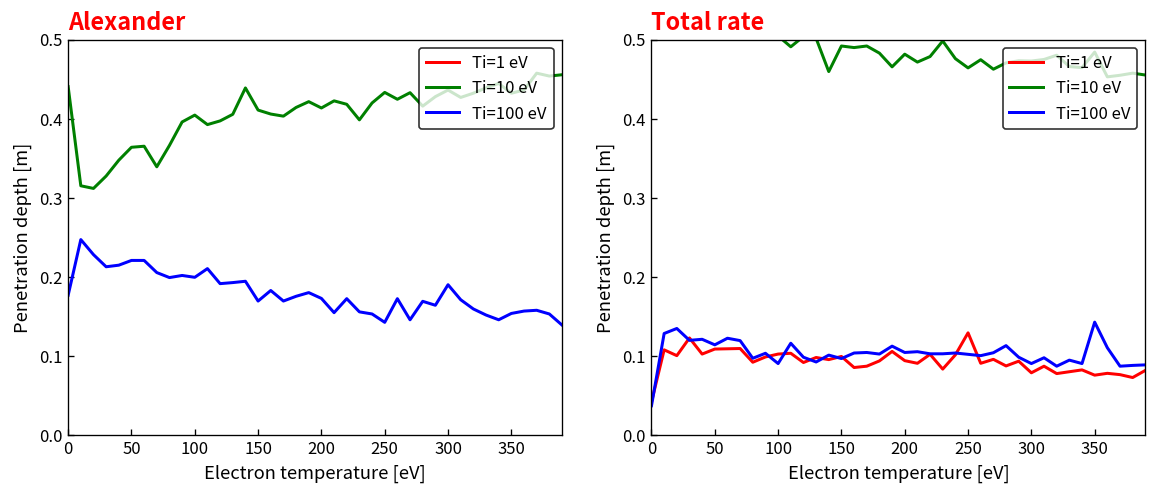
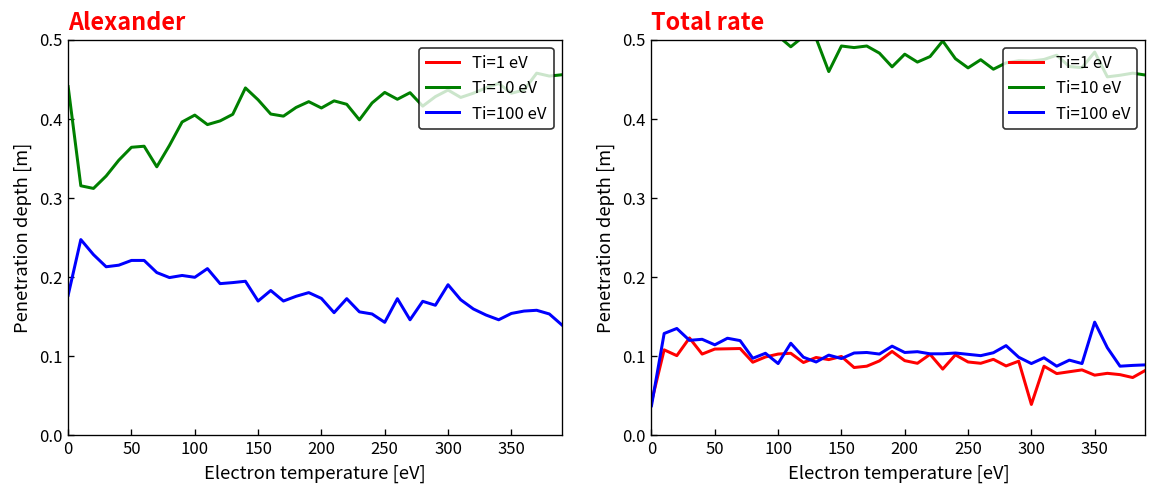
Alexander, Ti=10 eV, 150: 0.41 -> 0.42
Total rate, Ti=1 eV, 250: 0.13 -> 0.09
Total rate, Ti=1 eV, 300: 0.08 -> 0.04
